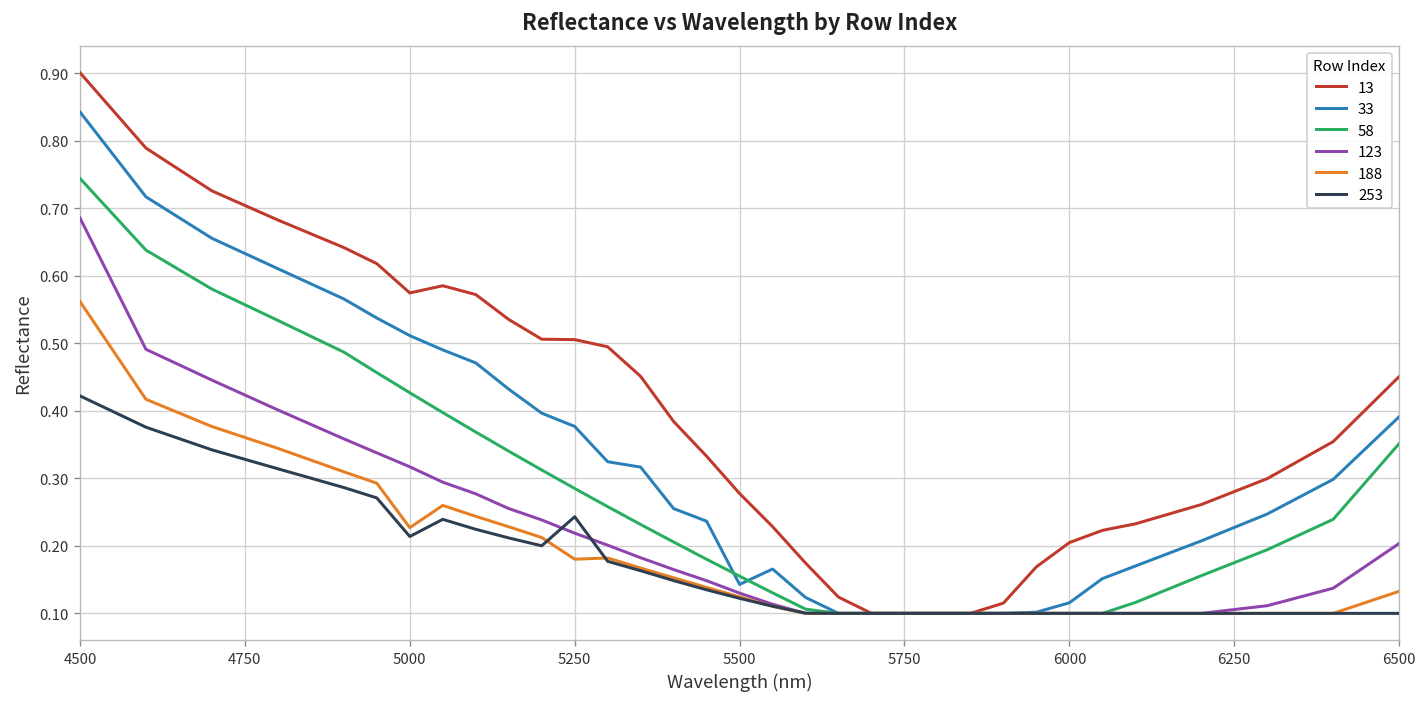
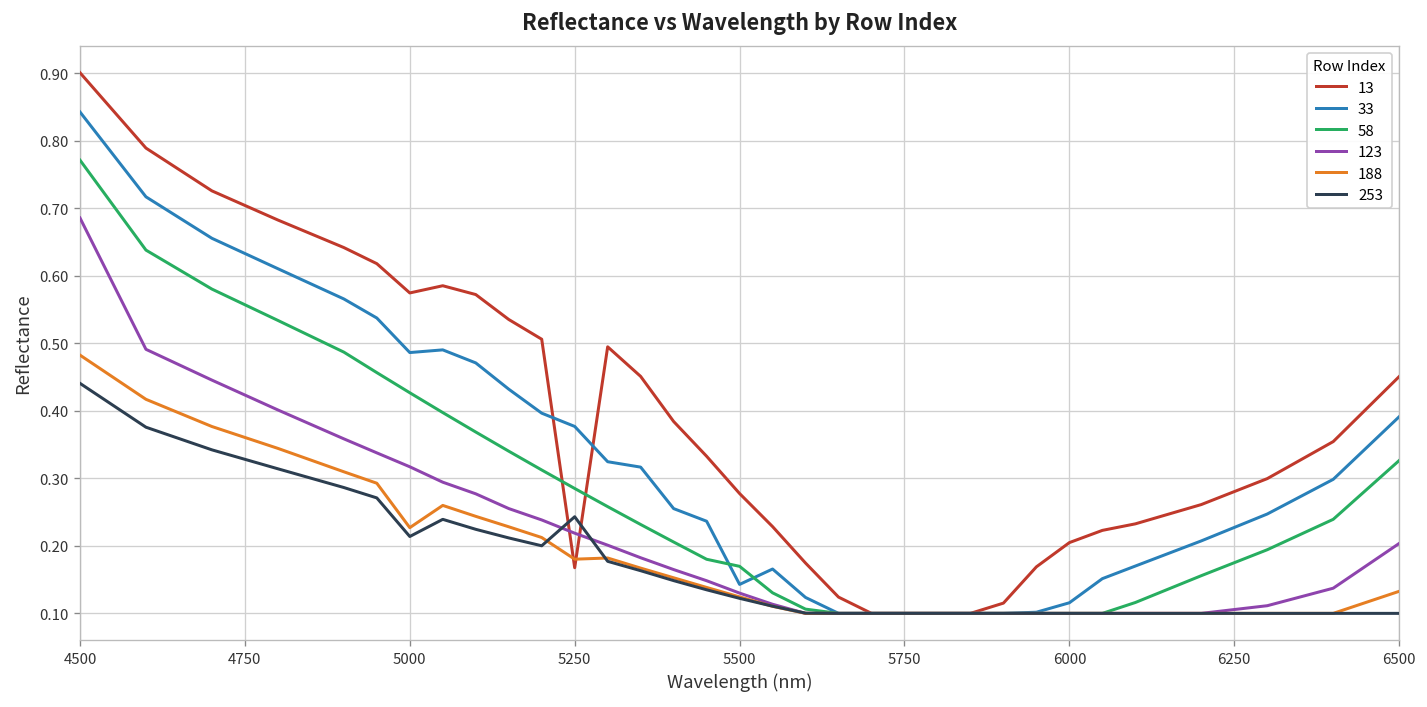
58, 4500: 0.74 -> 0.77
188, 4500: 0.56 -> 0.48
253, 4500: 0.42 -> 0.44
33, 5000: 0.51 -> 0.49
13, 5250: 0.51 -> 0.17
58, 5500: 0.16 -> 0.17
58, 6500: 0.35 -> 0.33
